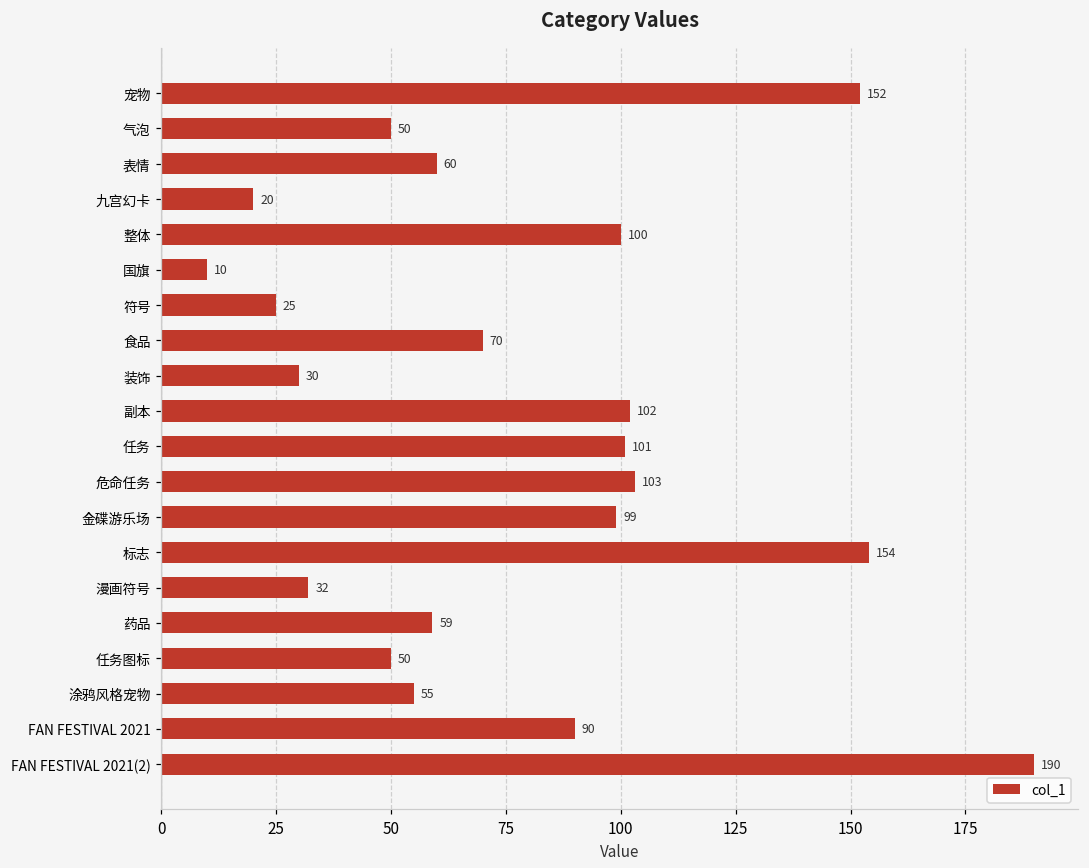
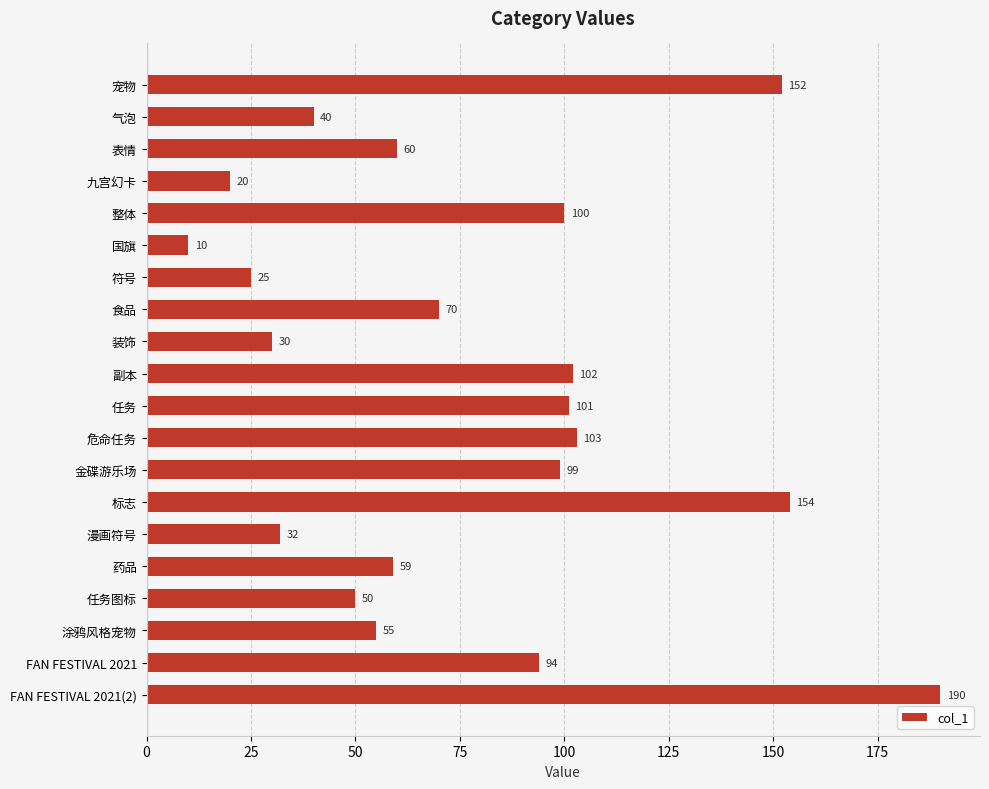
气泡: 50 -> 40
FAN FESTIVAL 2021: 90 -> 94
